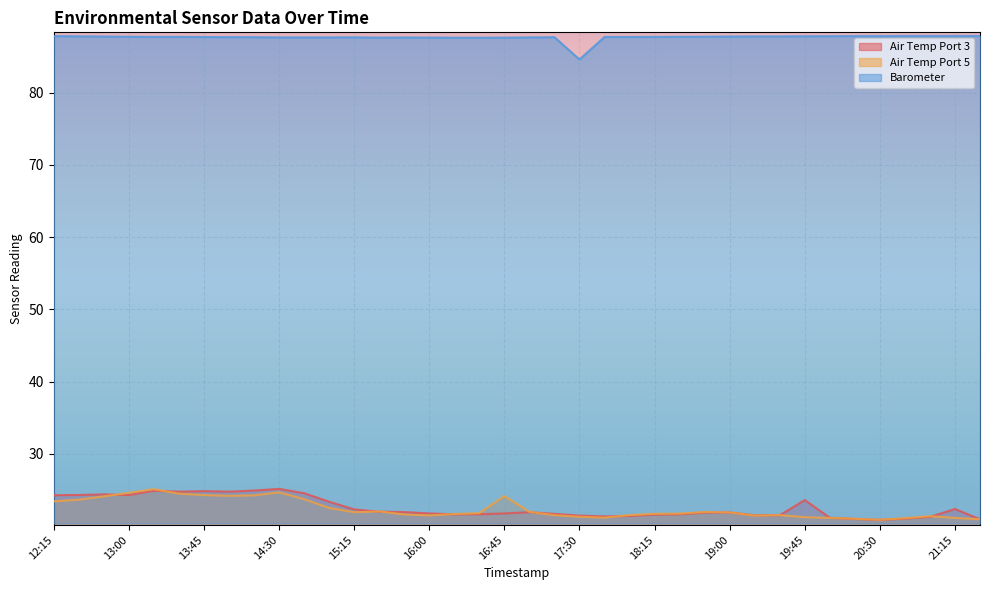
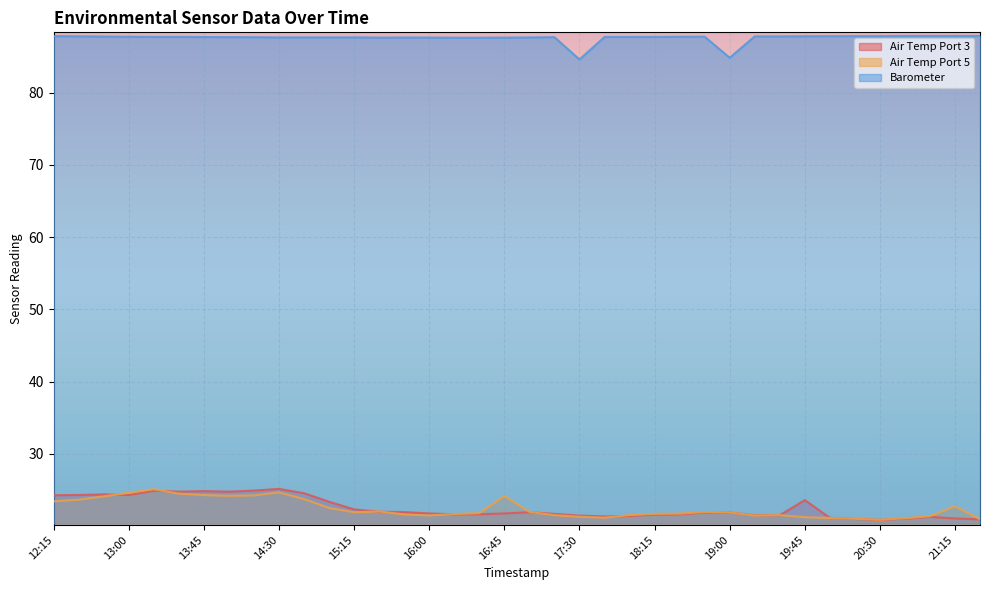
Barometer, 19:00: 88 -> 85
Air Temp Port 3, 21:15: 22 -> 21
Air Temp Port 5, 21:15: 21 -> 23
